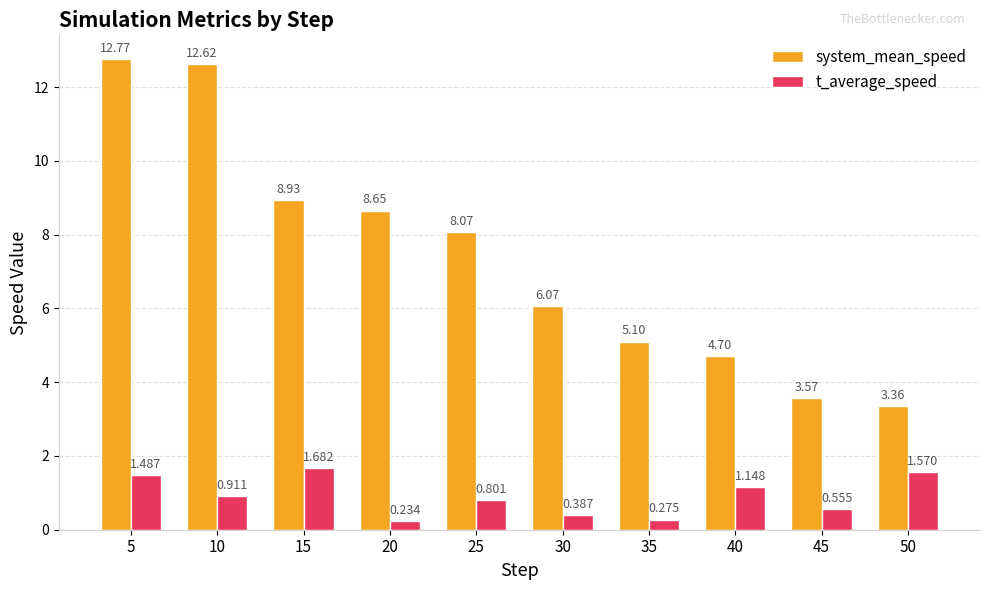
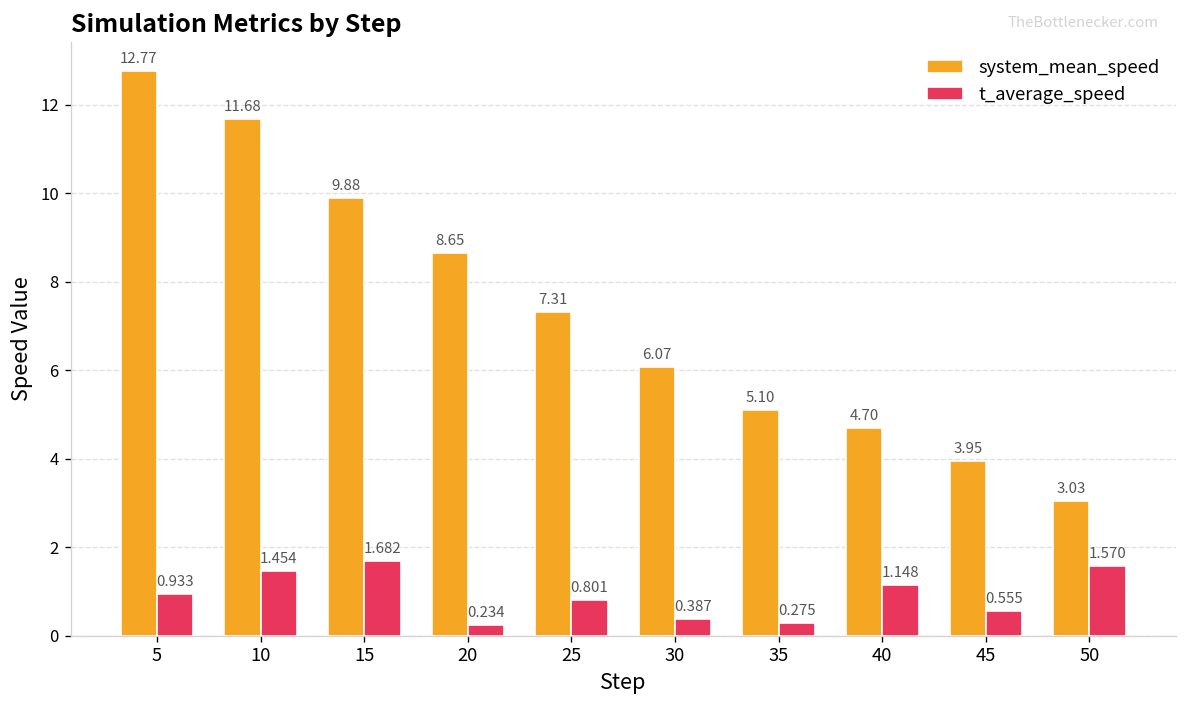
t_average_speed, 5: 1.487 -> 0.933
system_mean_speed, 10: 12.62 -> 11.68
t_average_speed, 10: 0.911 -> 1.454
system_mean_speed, 15: 8.93 -> 9.88
system_mean_speed, 25: 8.07 -> 7.31
system_mean_speed, 45: 3.57 -> 3.95
system_mean_speed, 50: 3.36 -> 3.03
